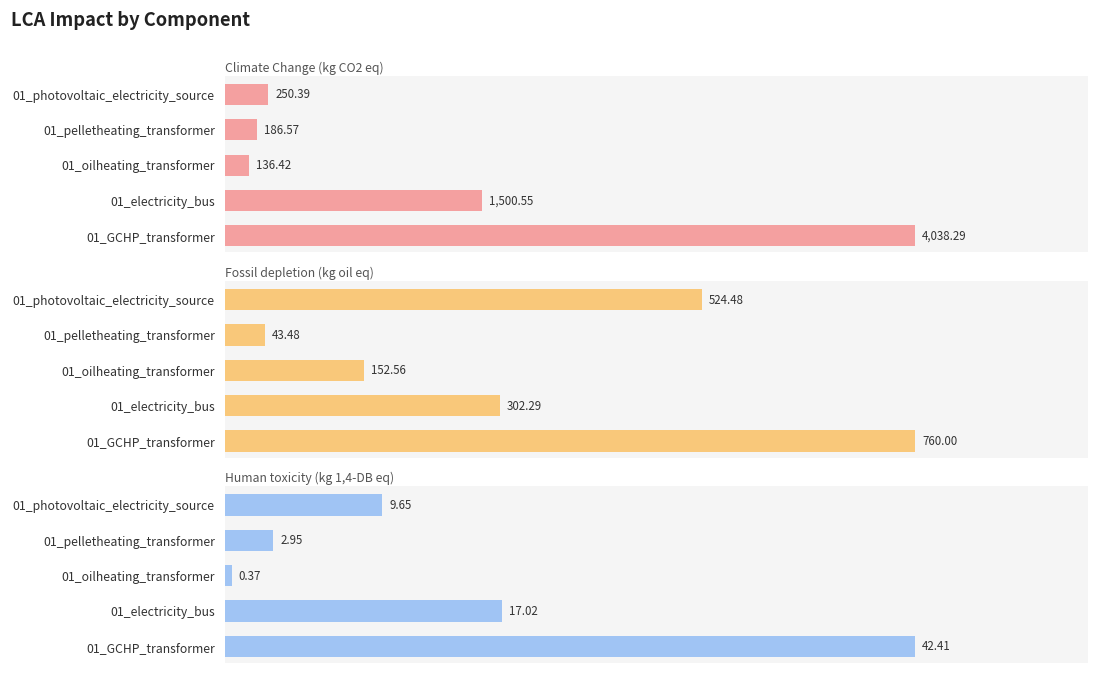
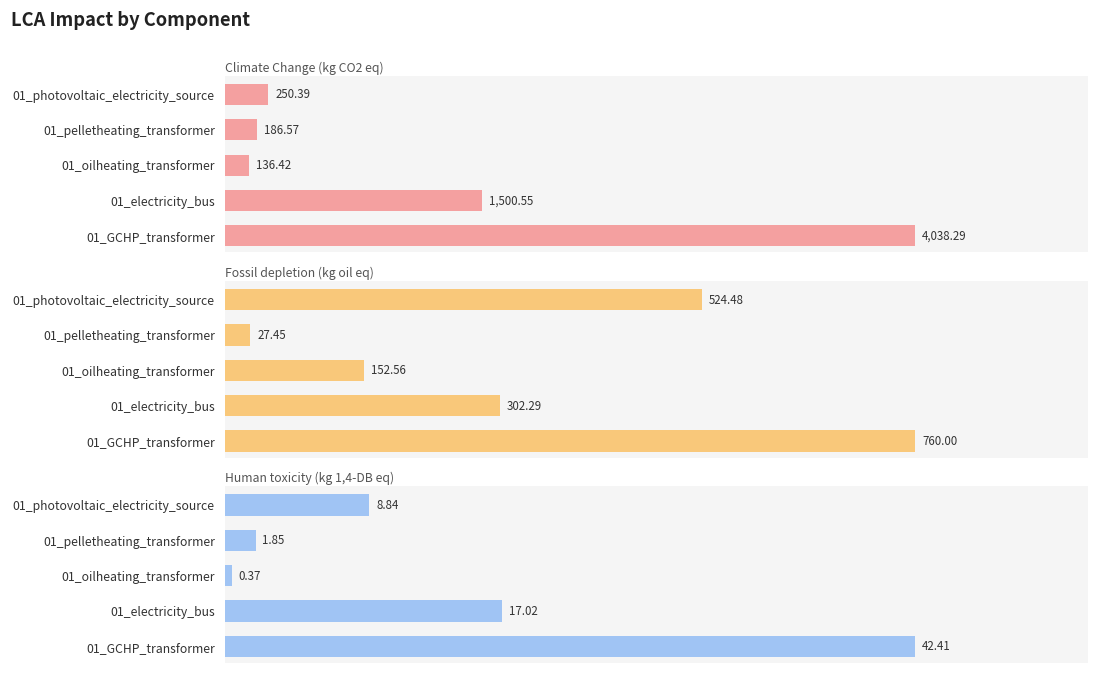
Fossil depletion (kg oil eq), 01_pelletheating_transformer: 43.48 -> 27.45
Human toxicity (kg 1,4-DB eq), 01_photovoltaic_electricity_source: 9.65 -> 8.84
Human toxicity (kg 1,4-DB eq), 01_pelletheating_transformer: 2.95 -> 1.85
